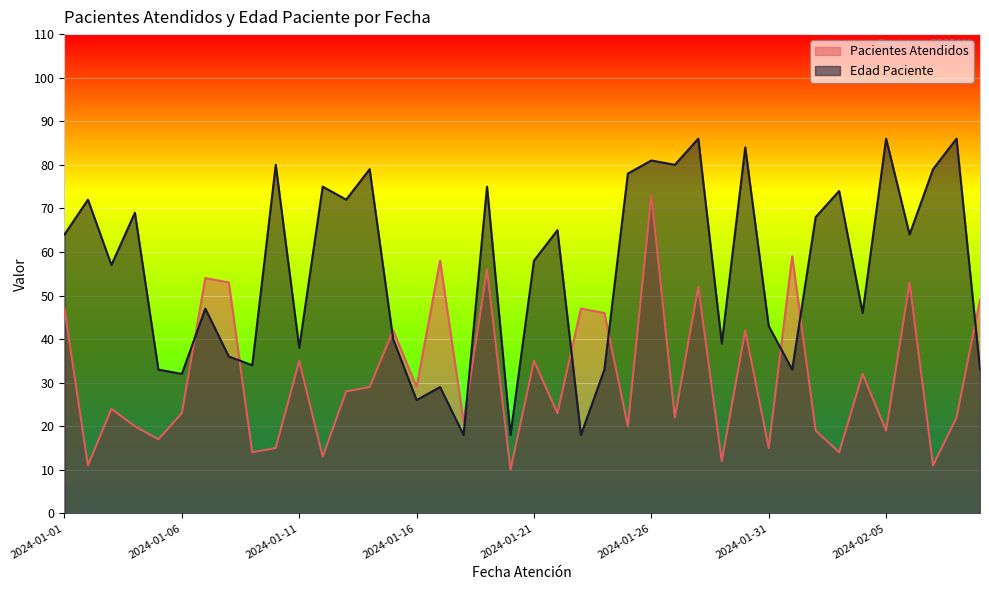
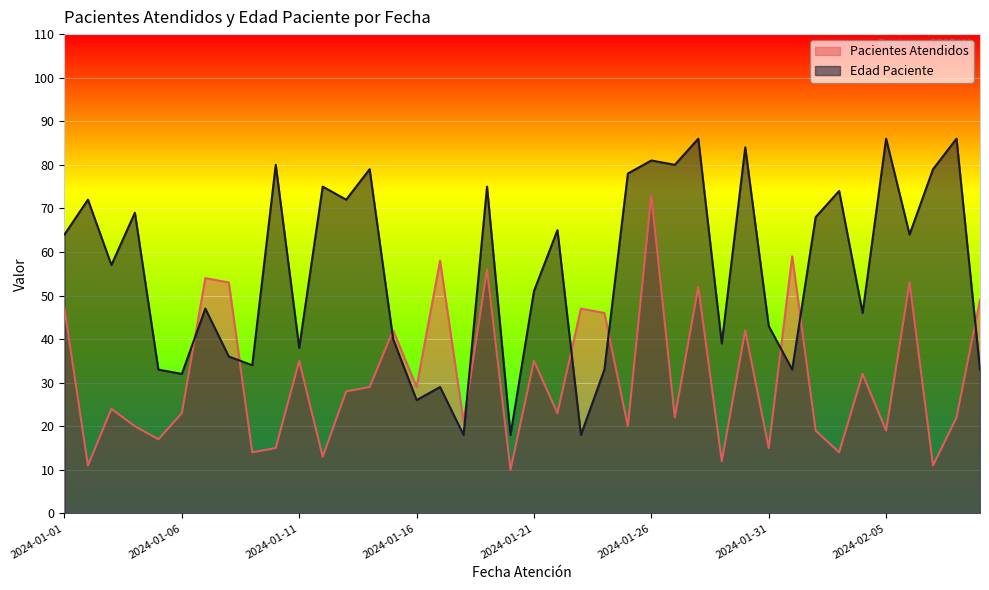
Edad Paciente, 2024-01-21: 58 -> 51
